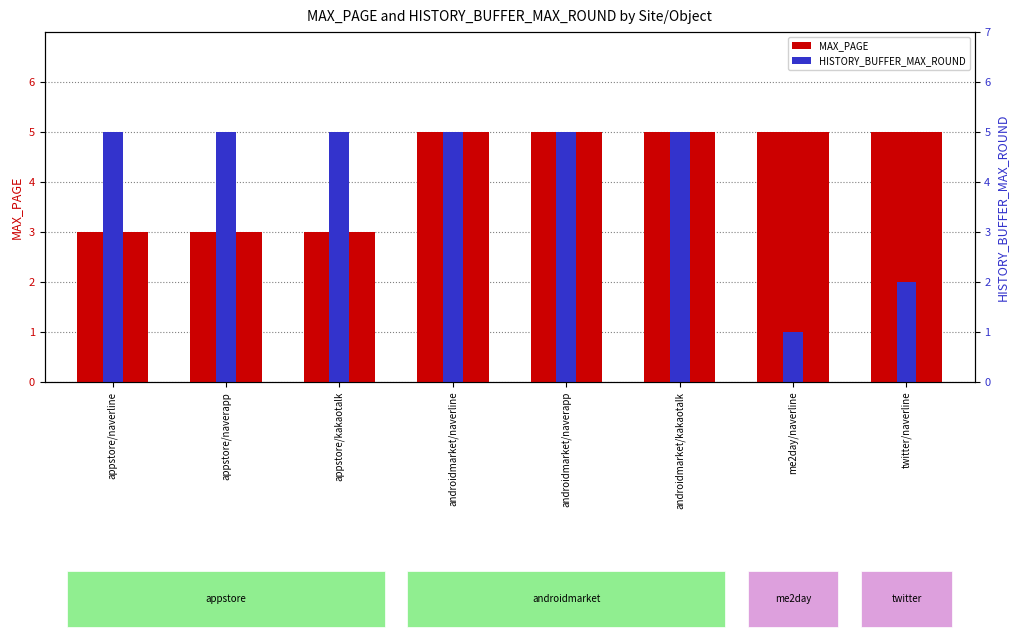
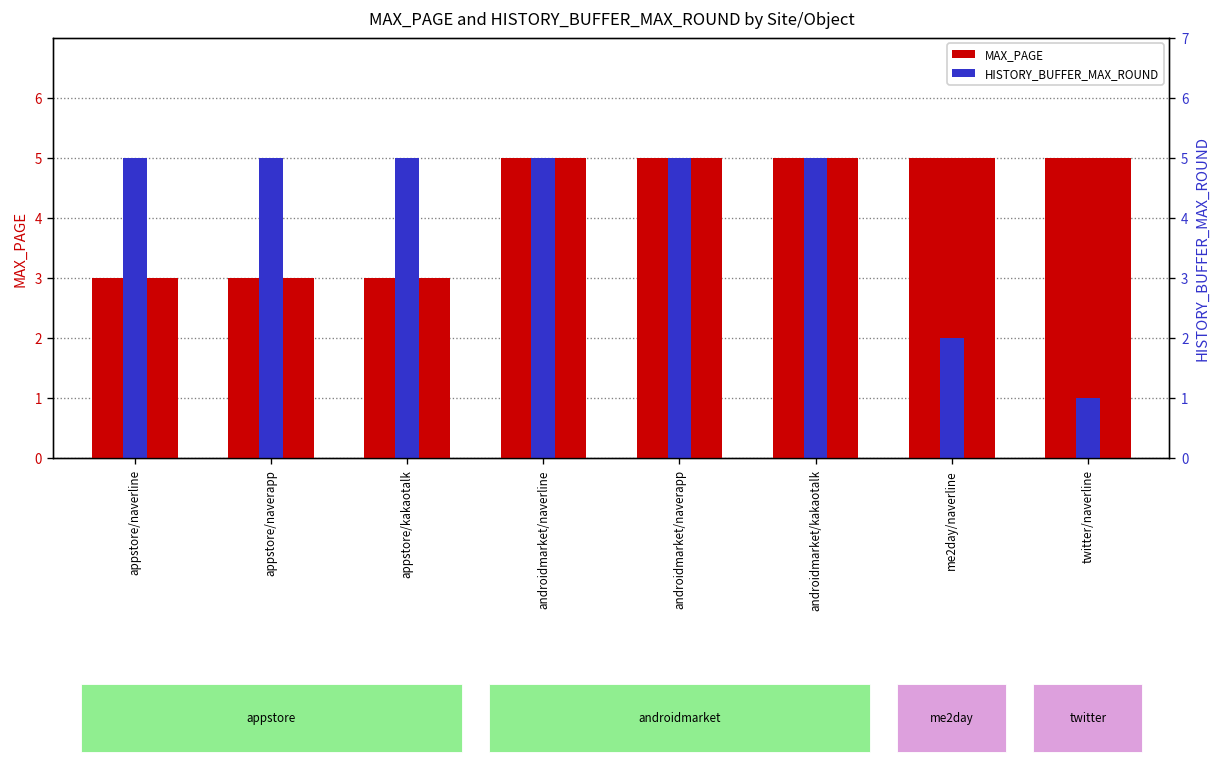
HISTORY_BUFFER_MAX_ROUND, me2day/naverline: 1 -> 2
HISTORY_BUFFER_MAX_ROUND, twitter/naverline: 2 -> 1
